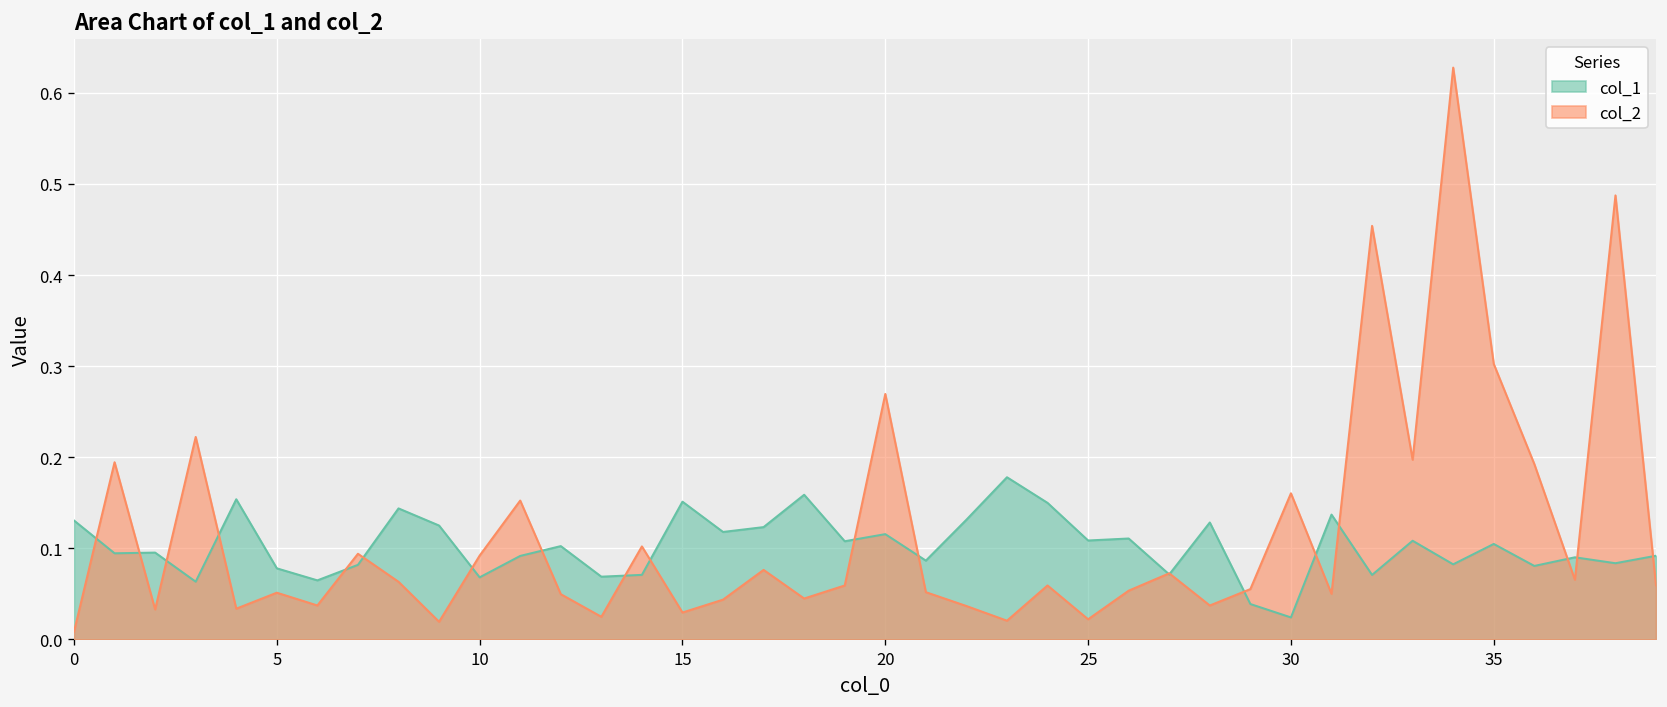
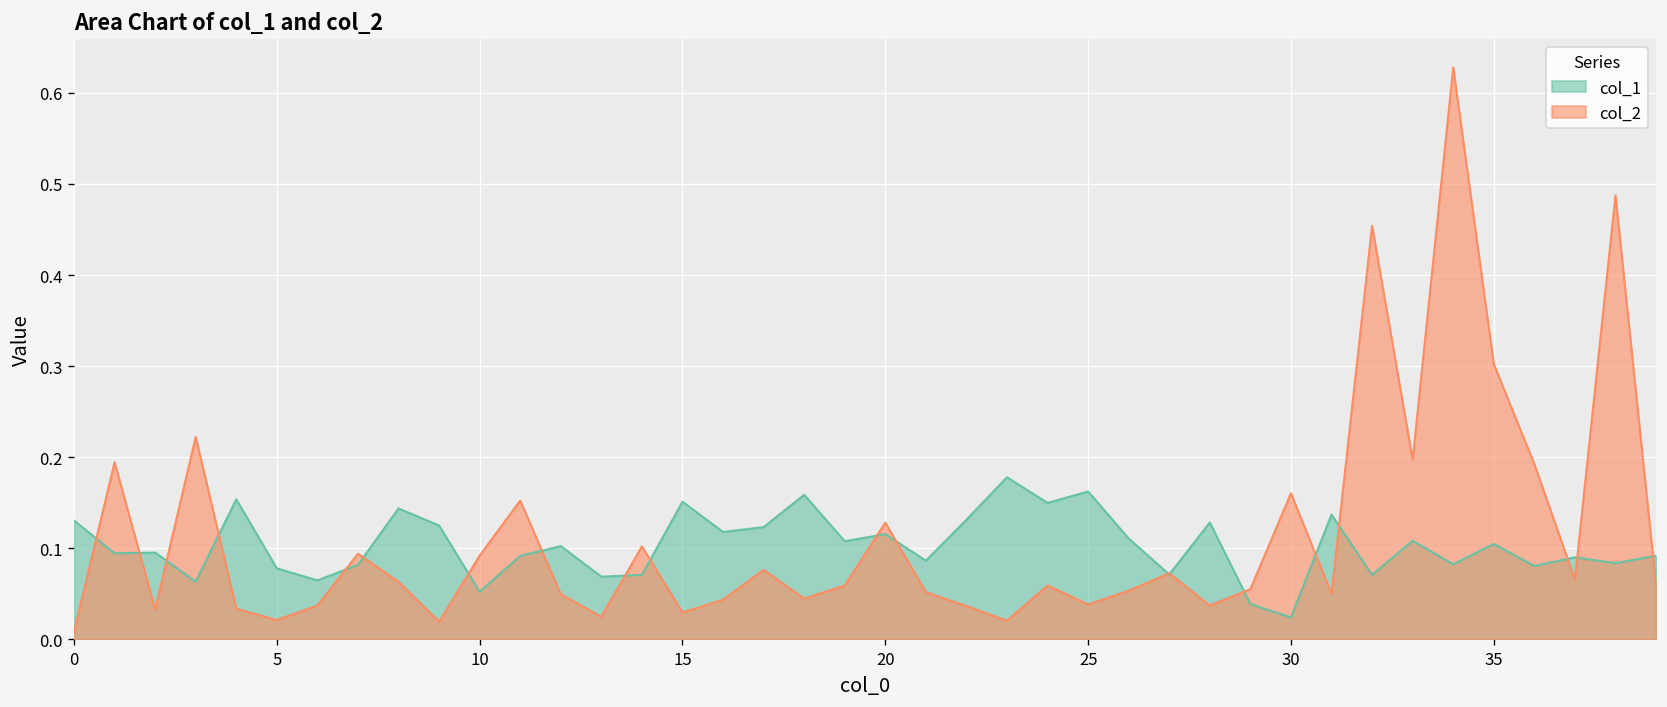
col_2, 5: 0.05 -> 0.02
col_1, 10: 0.07 -> 0.05
col_2, 20: 0.27 -> 0.13
col_1, 25: 0.11 -> 0.16
col_2, 25: 0.02 -> 0.04
